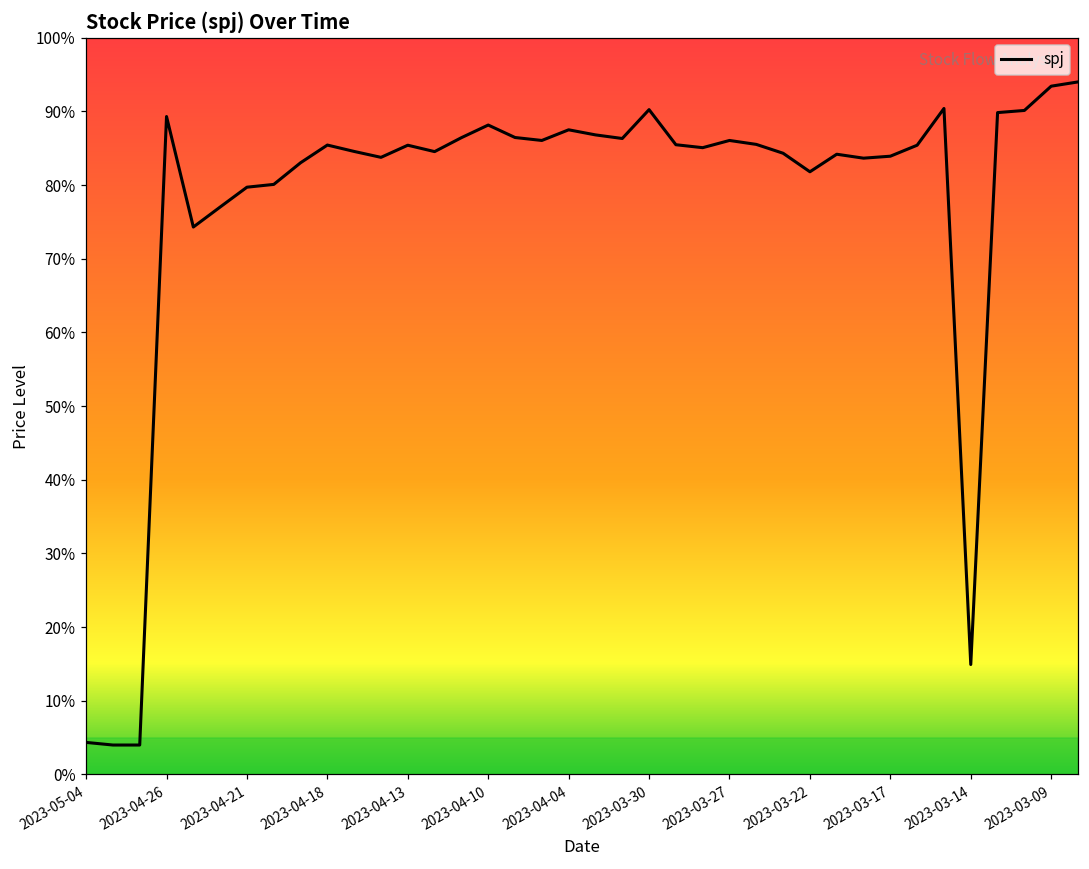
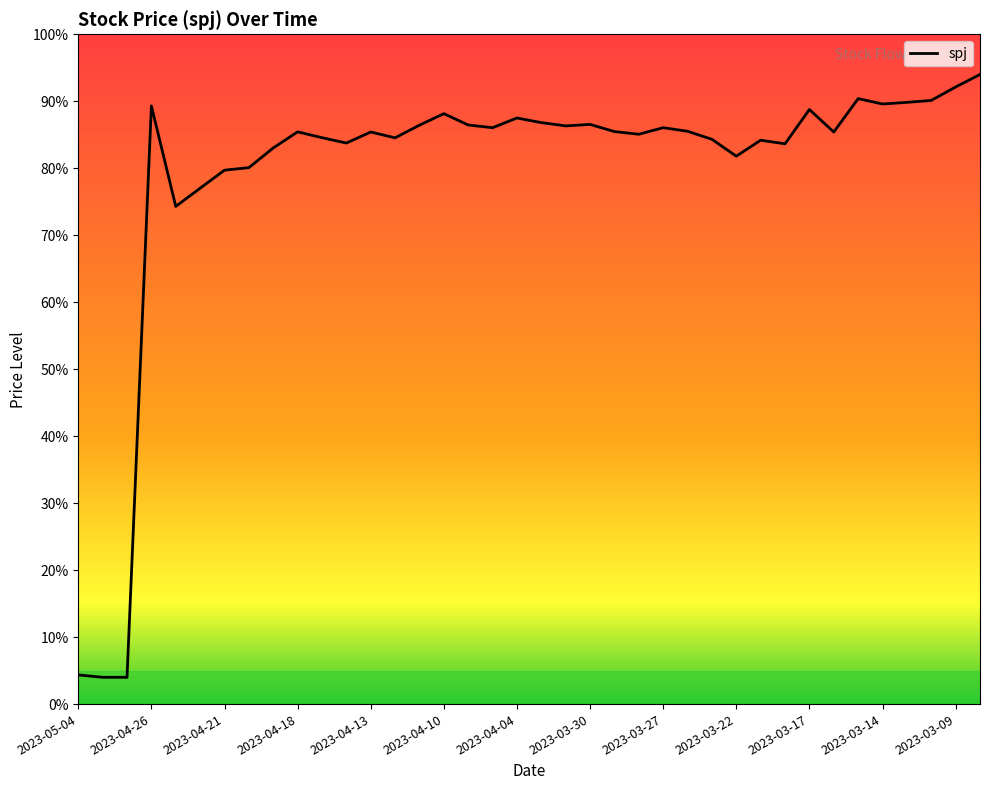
spj, 2023-03-30: 90% -> 87%
spj, 2023-03-17: 84% -> 89%
spj, 2023-03-14: 15% -> 90%
spj, 2023-03-09: 93% -> 92%
